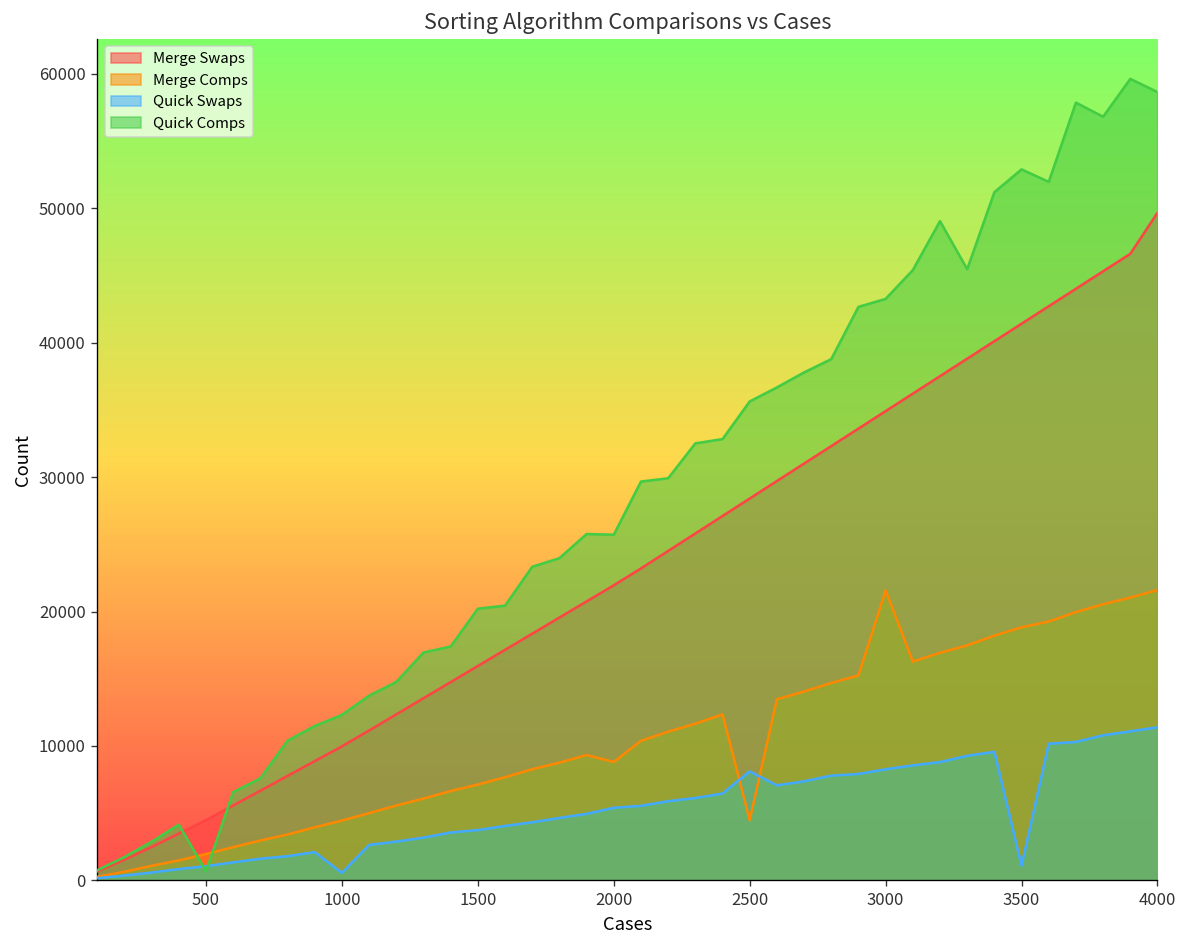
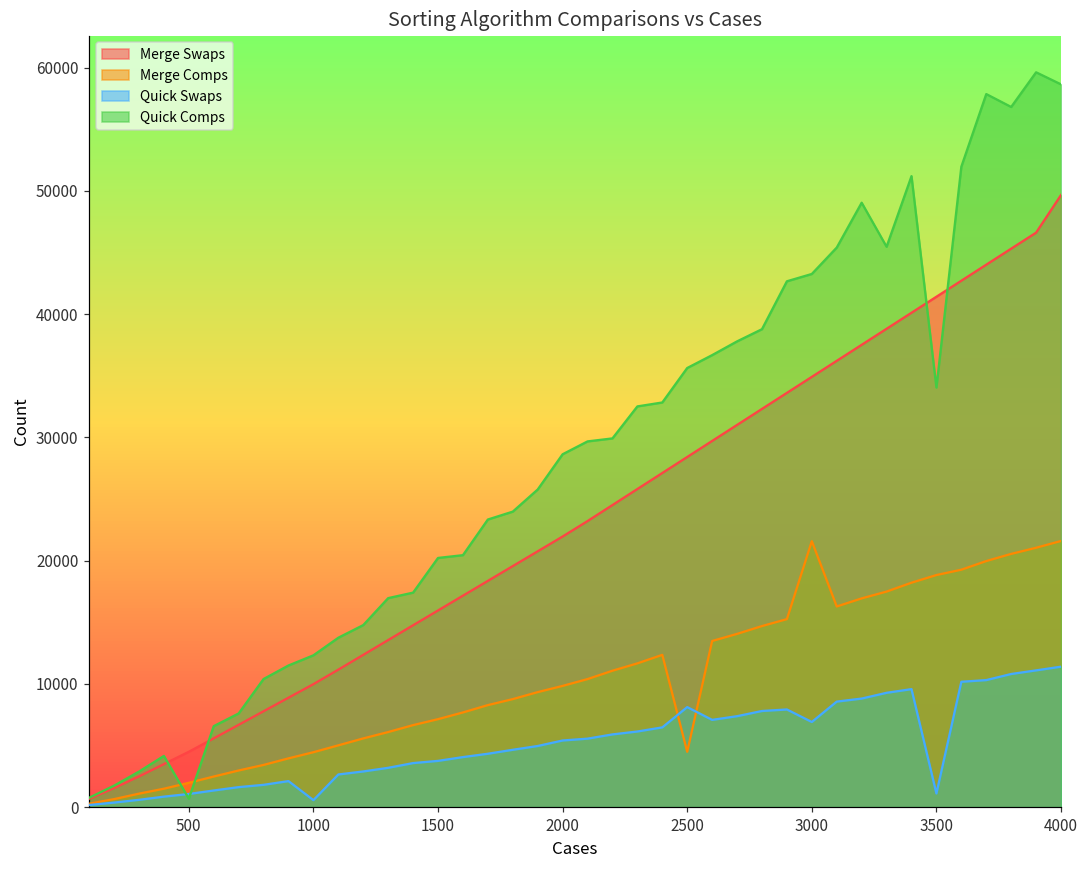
Merge Comps, 2000: 8800 -> 9800
Quick Comps, 2000: 25700 -> 28600
Quick Swaps, 3000: 8300 -> 6900
Quick Comps, 3500: 52900 -> 34000
